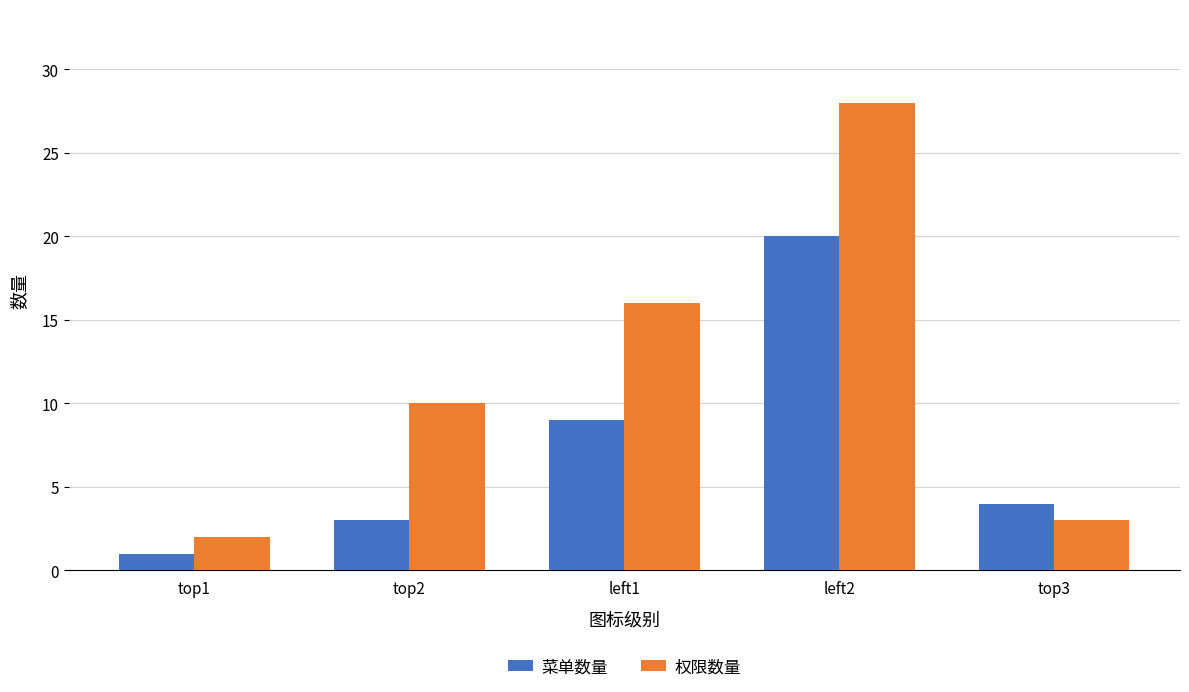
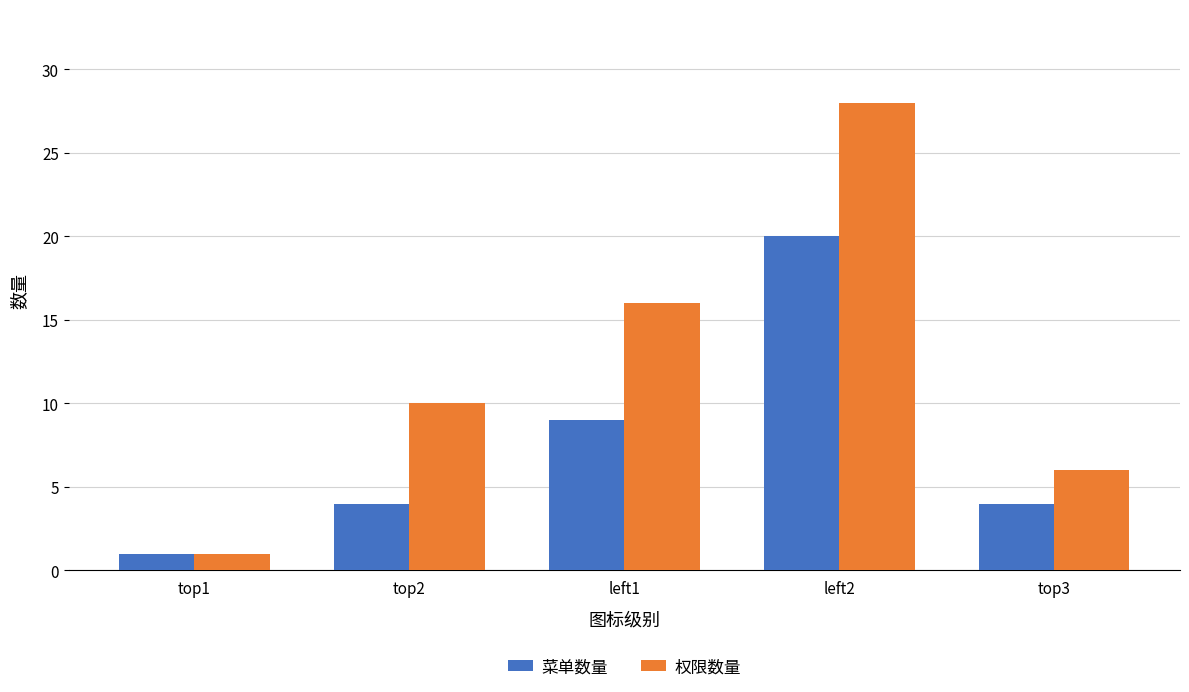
权限数量, top1: 2 -> 1
菜单数量, top2: 3 -> 4
权限数量, top3: 3 -> 6
